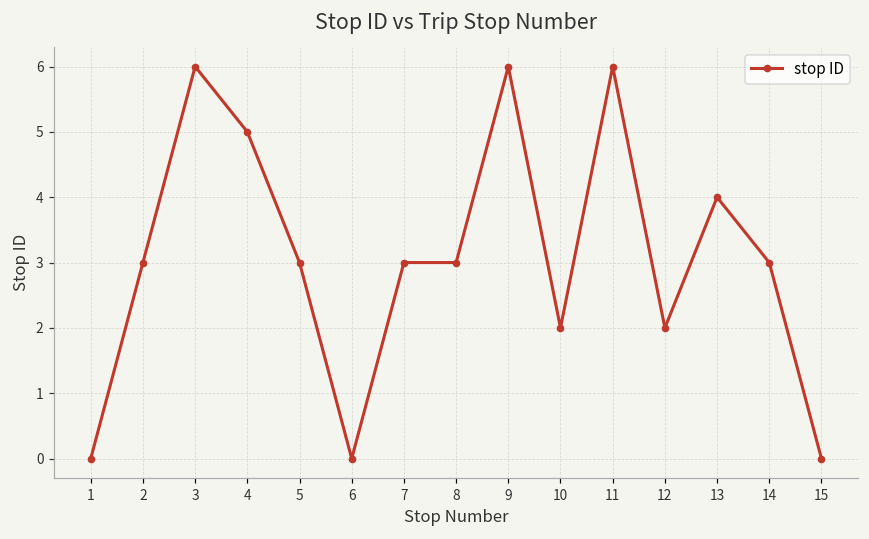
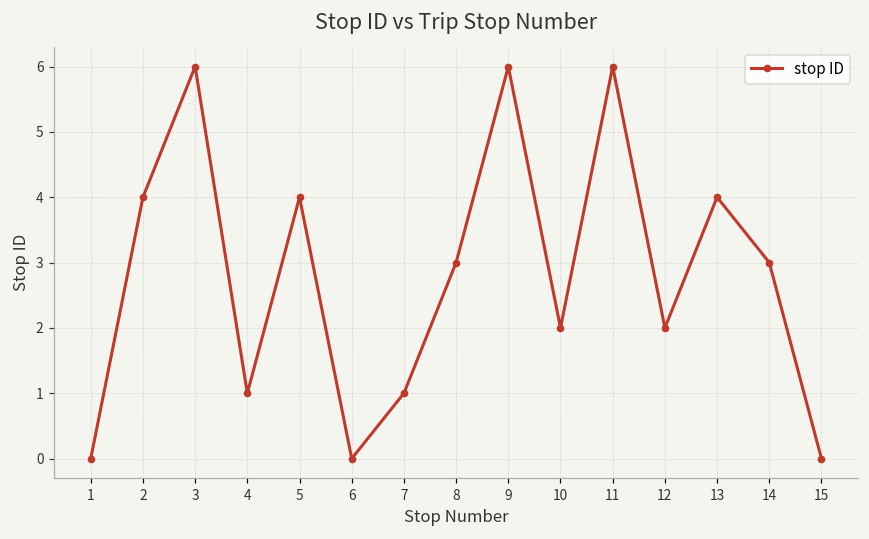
2: 3 -> 4
4: 5 -> 1
5: 3 -> 4
7: 3 -> 1
